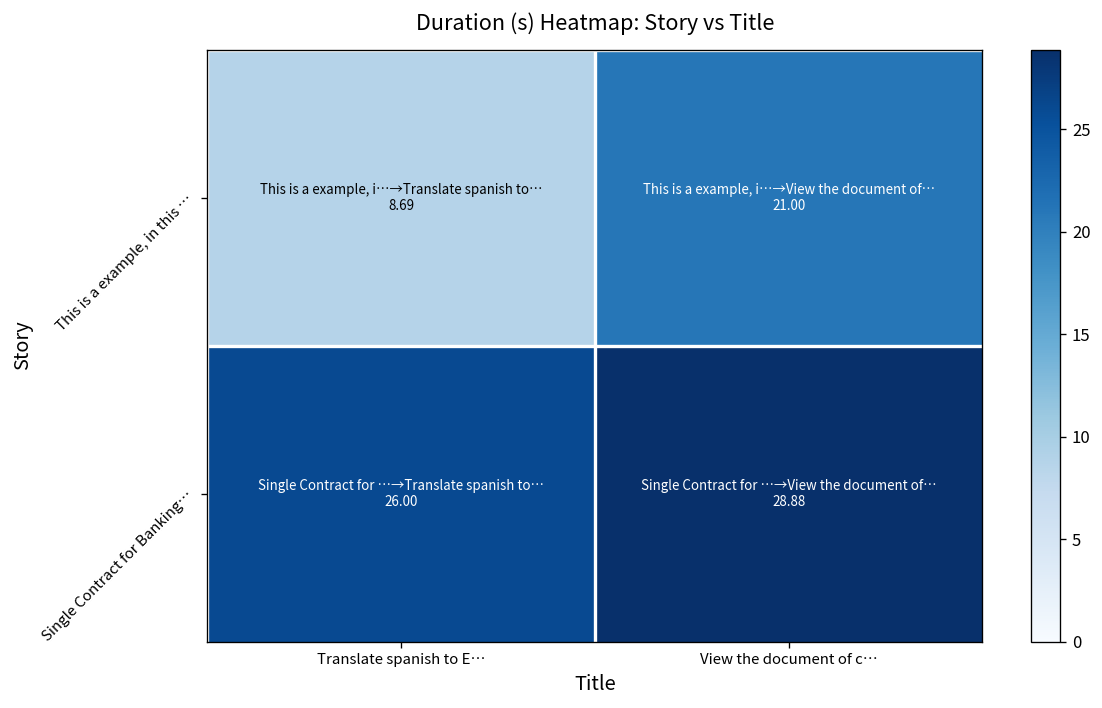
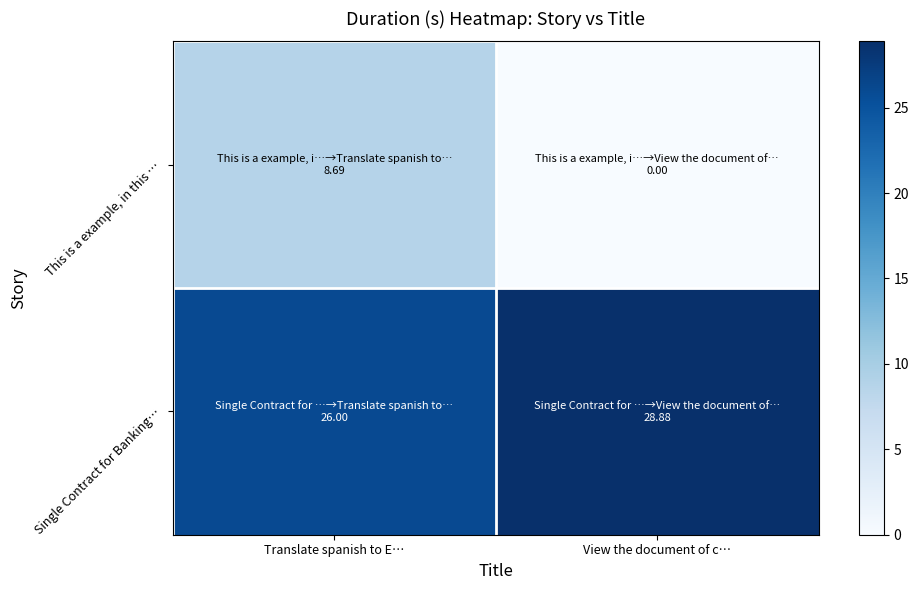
This is a example, in this …, View the document of c…: 21.00 -> 0.00
